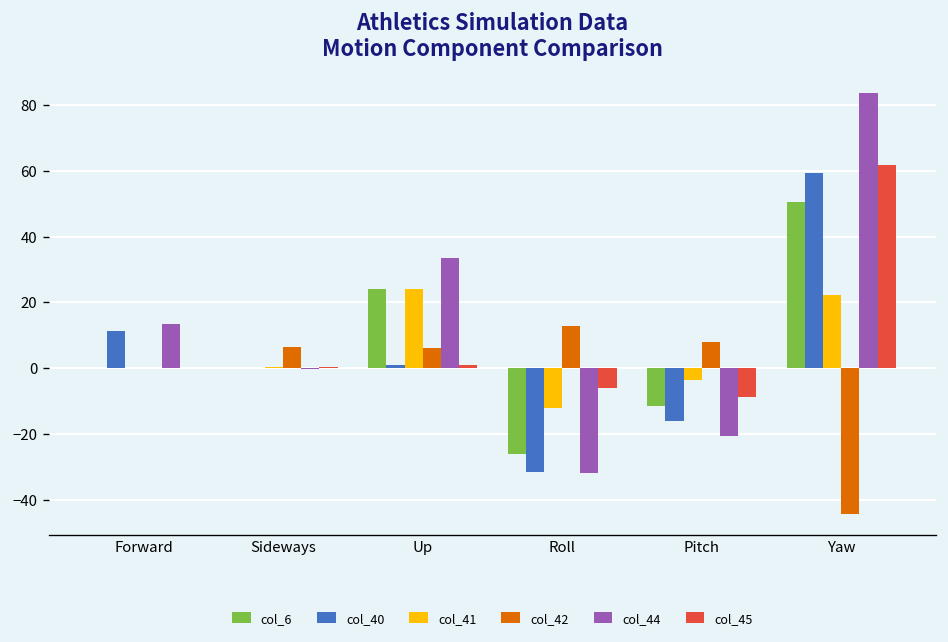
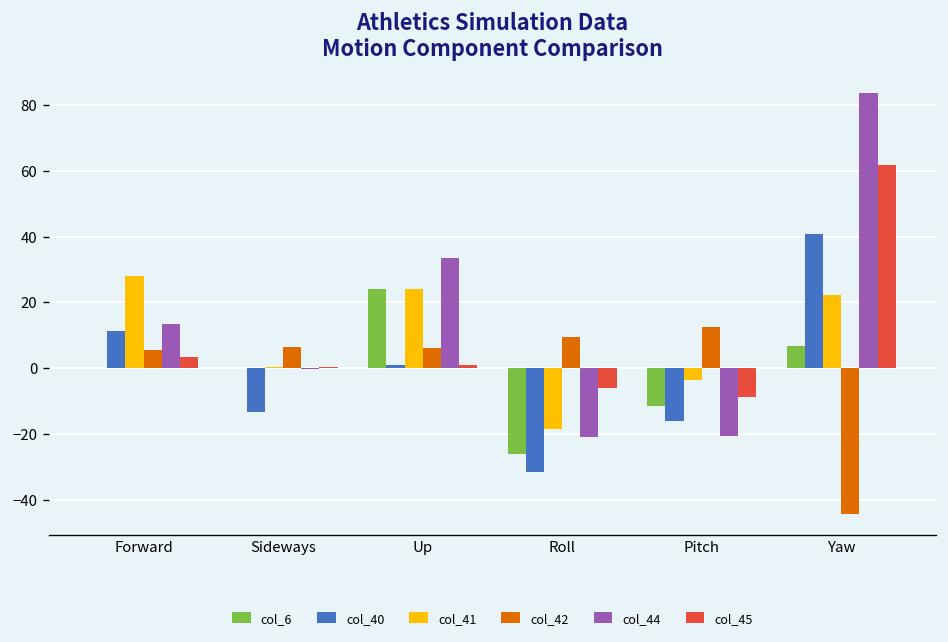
col_41, Forward: 0 -> 28
col_42, Forward: 0 -> 5
col_45, Forward: 0 -> 3
col_40, Sideways: 0 -> -13
col_41, Roll: -12 -> -19
col_42, Roll: 13 -> 9
col_44, Roll: -32 -> -21
col_42, Pitch: 8 -> 13
col_6, Yaw: 51 -> 7
col_40, Yaw: 59 -> 41
